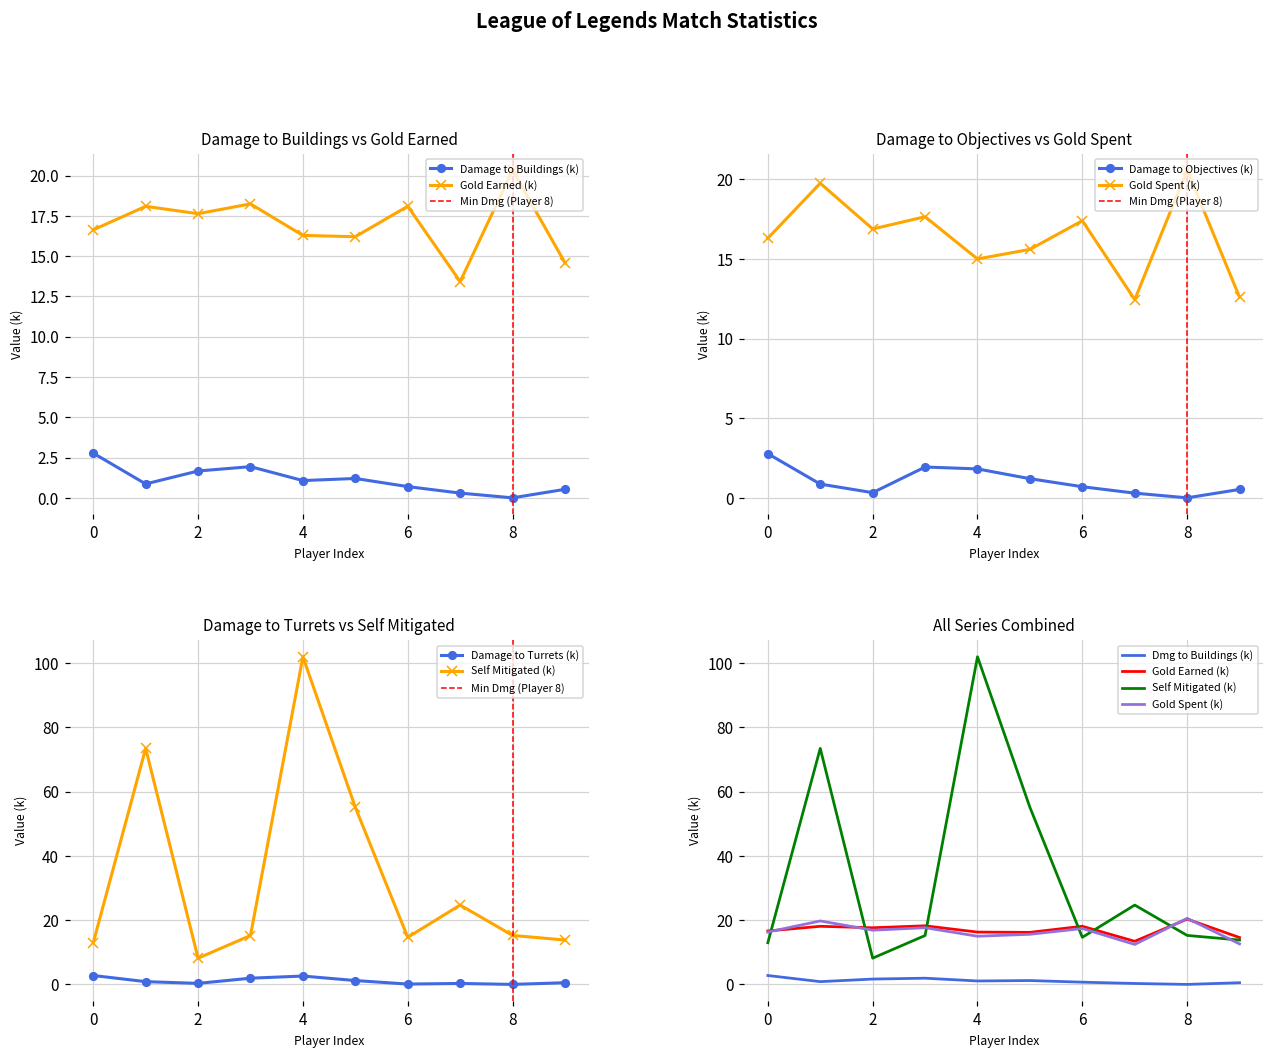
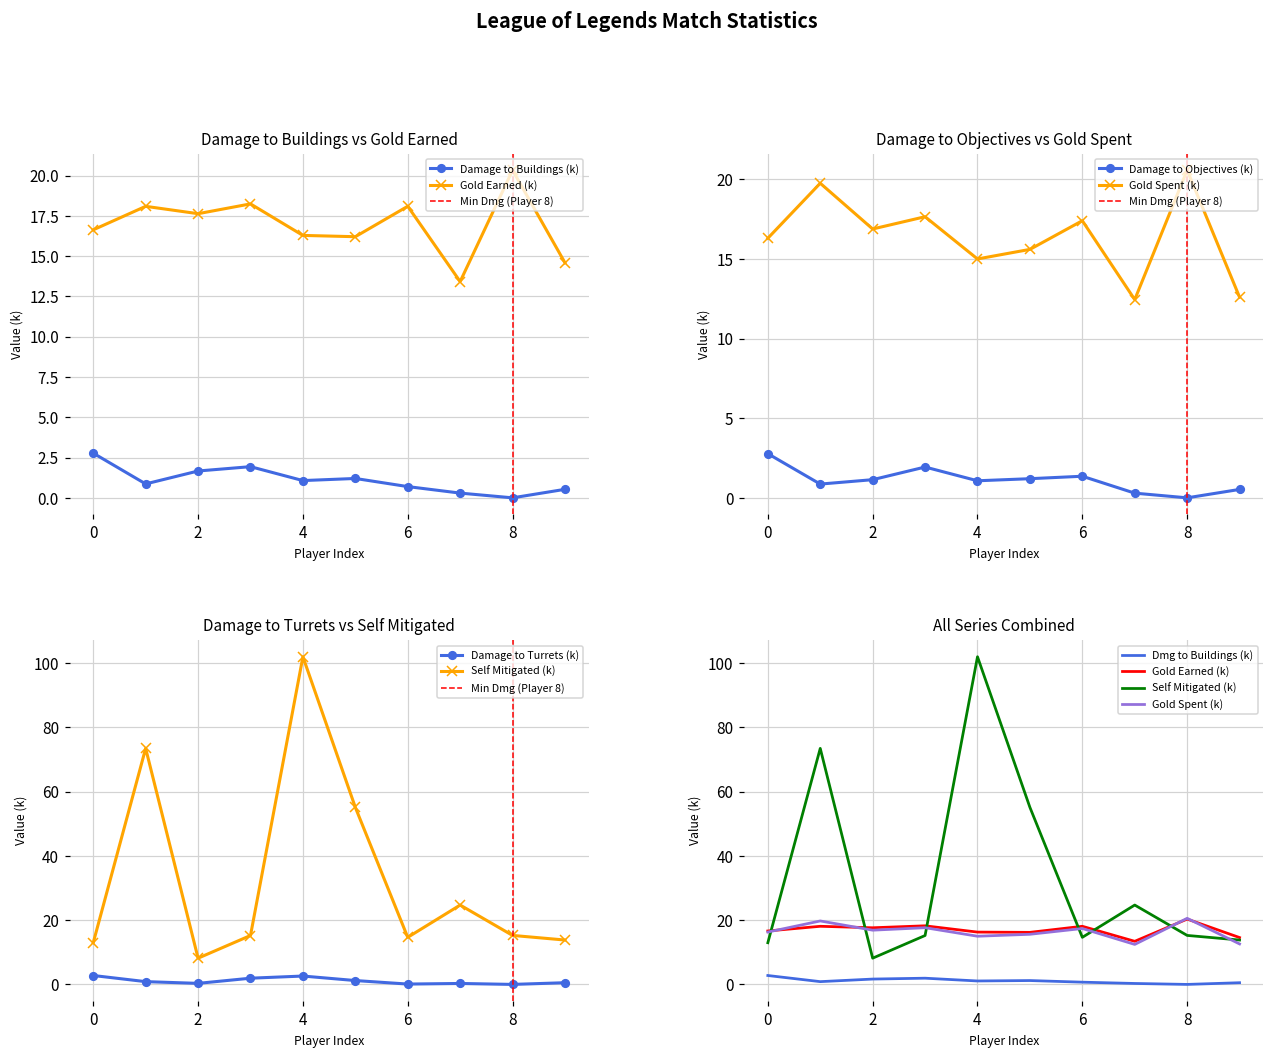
Damage to Objectives vs Gold Spent, Damage to Objectives (k), 2: 0.3 -> 1.2
Damage to Objectives vs Gold Spent, Damage to Objectives (k), 4: 1.8 -> 1.1
Damage to Objectives vs Gold Spent, Damage to Objectives (k), 6: 0.7 -> 1.4
